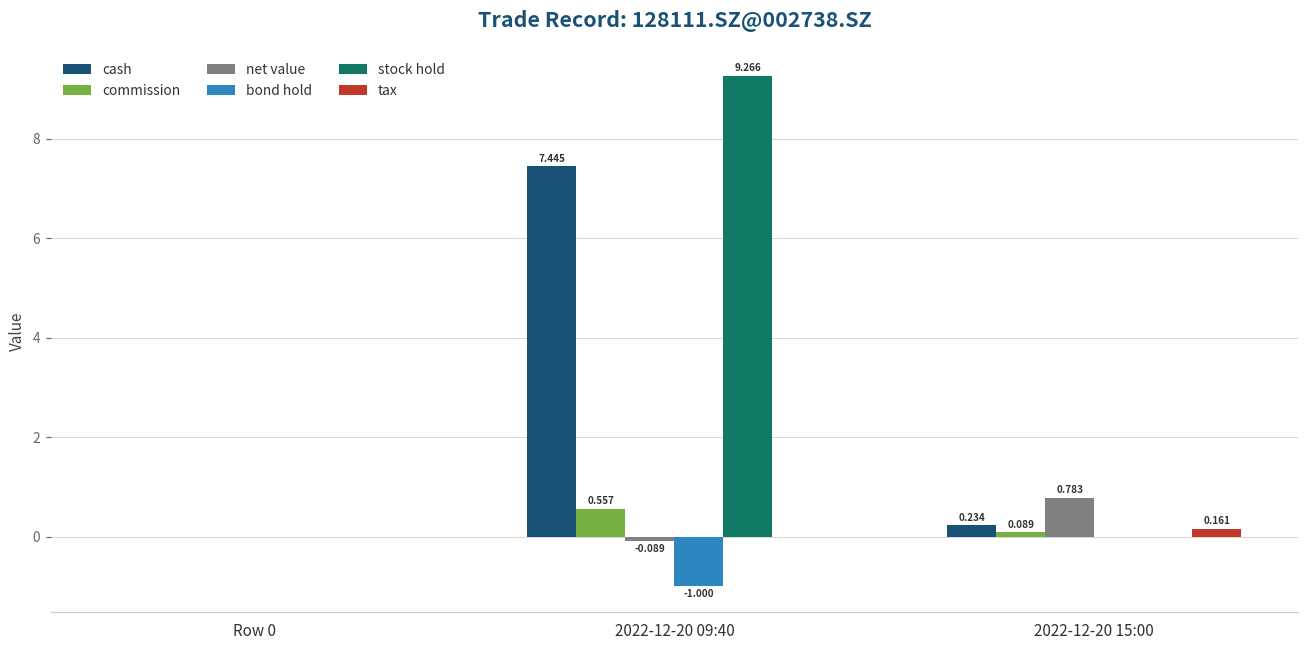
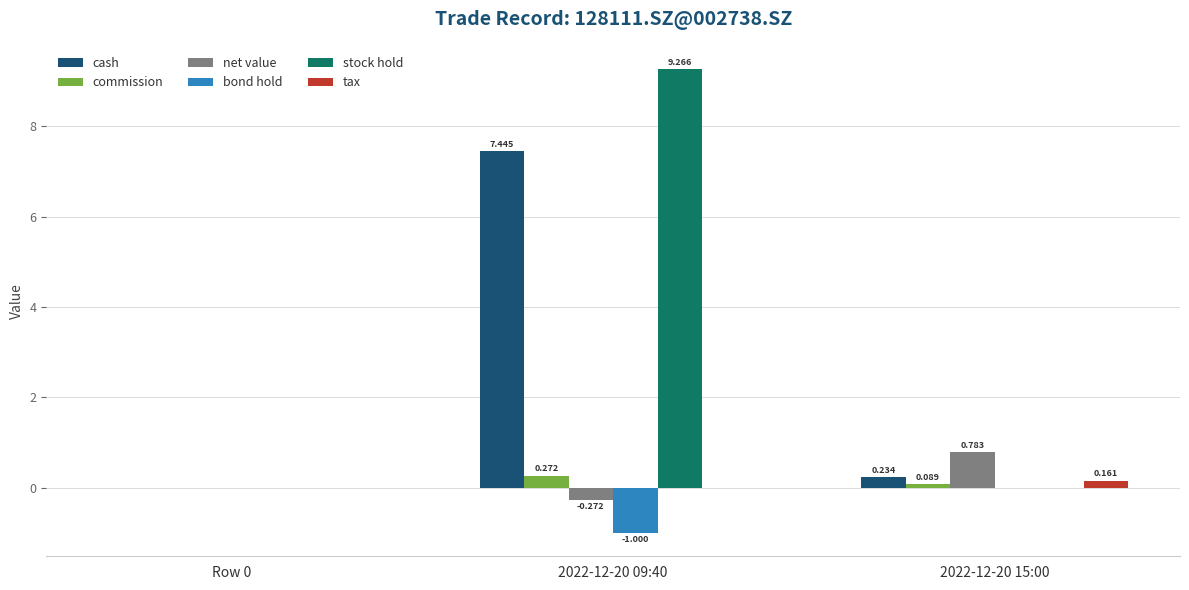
commission, 2022-12-20 09:40: 0.557 -> 0.272
net value, 2022-12-20 09:40: -0.089 -> -0.272
